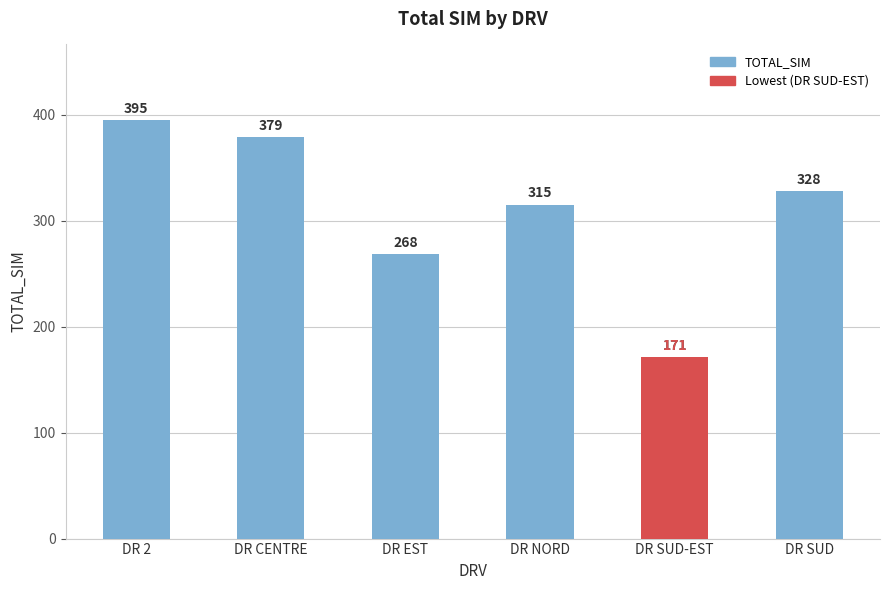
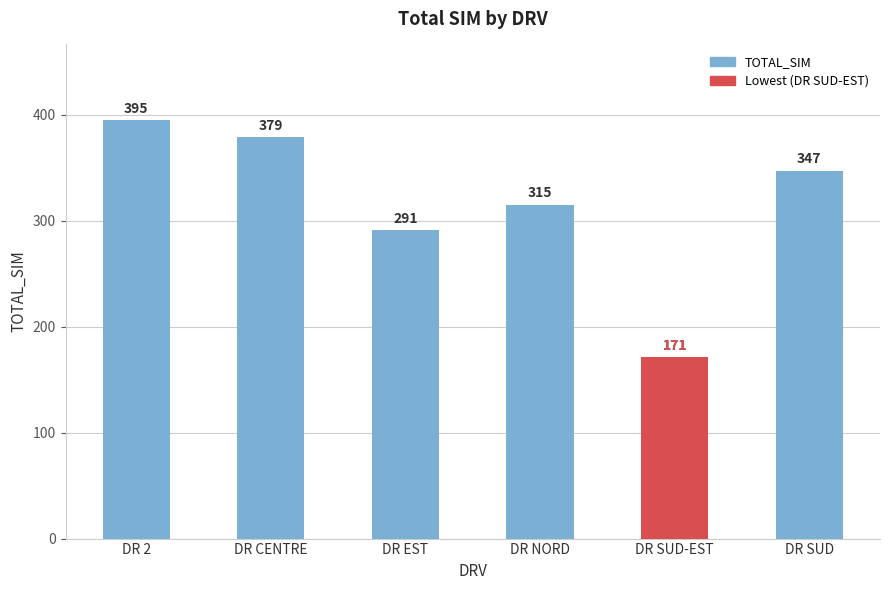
DR EST: 268 -> 291
DR SUD: 328 -> 347
